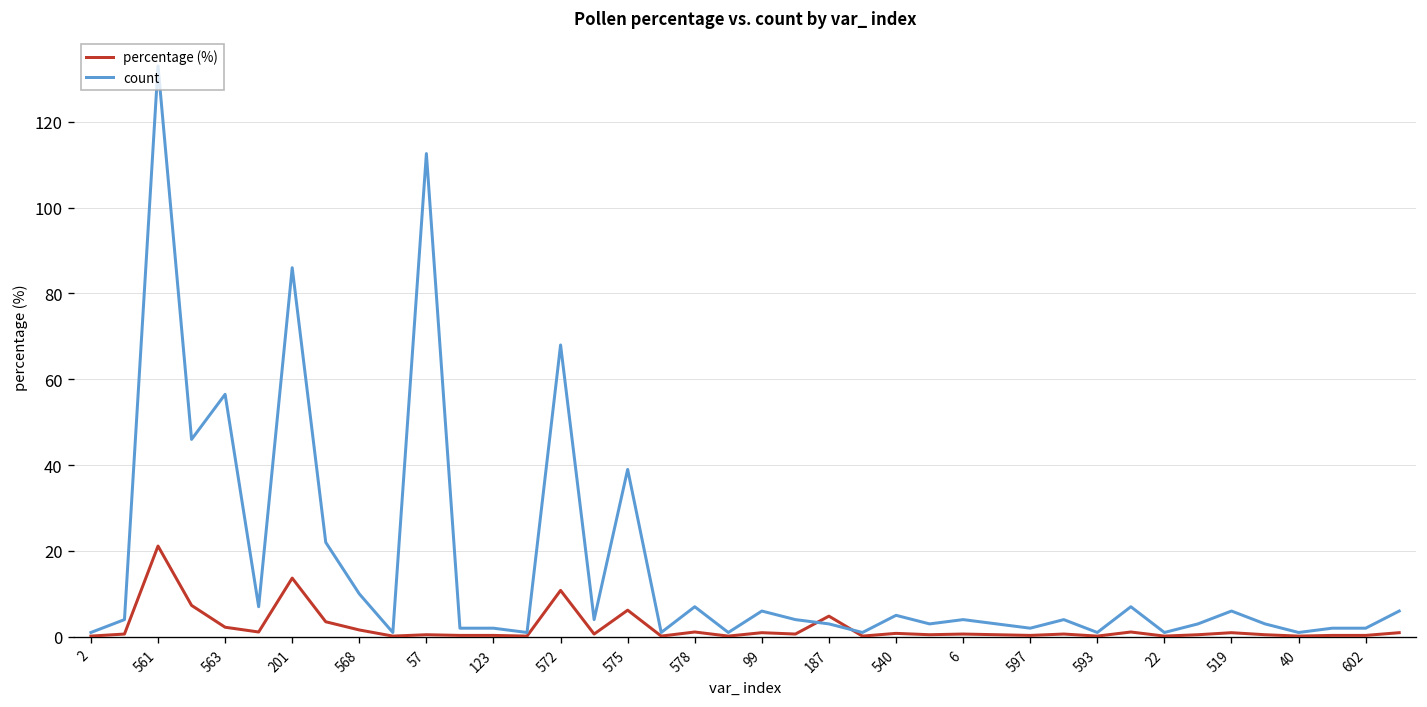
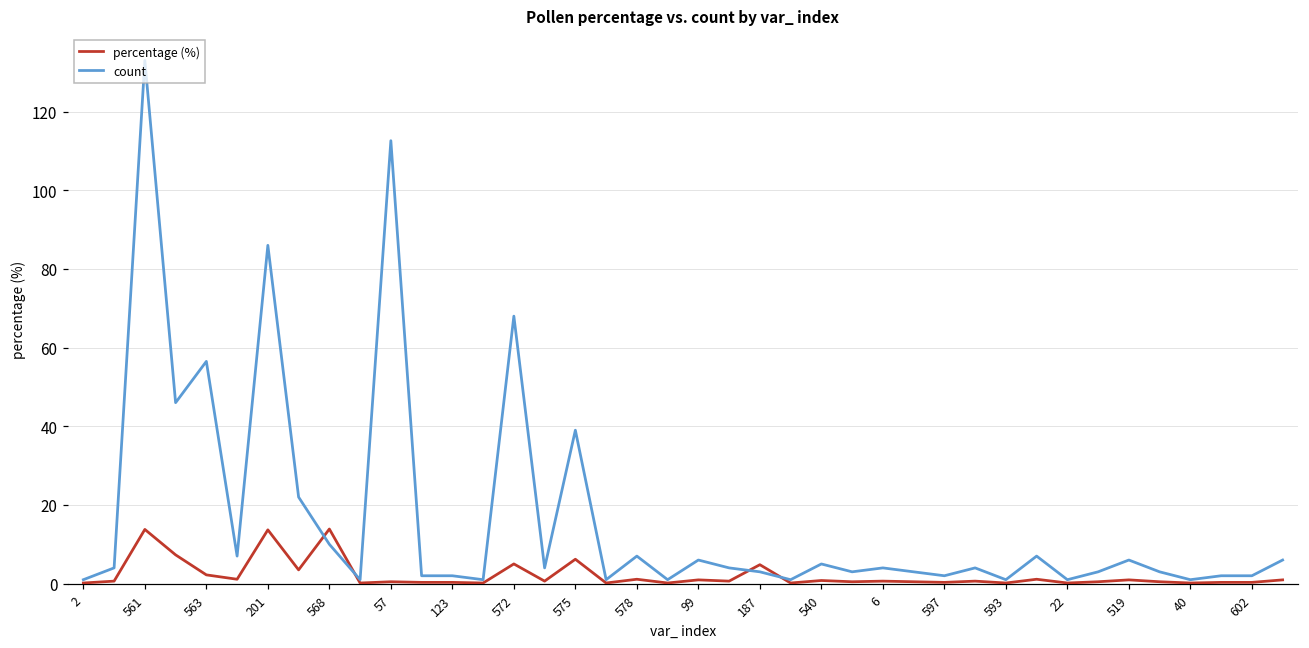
percentage (%), 561: 21 -> 14
percentage (%), 568: 2 -> 14
percentage (%), 572: 11 -> 5
